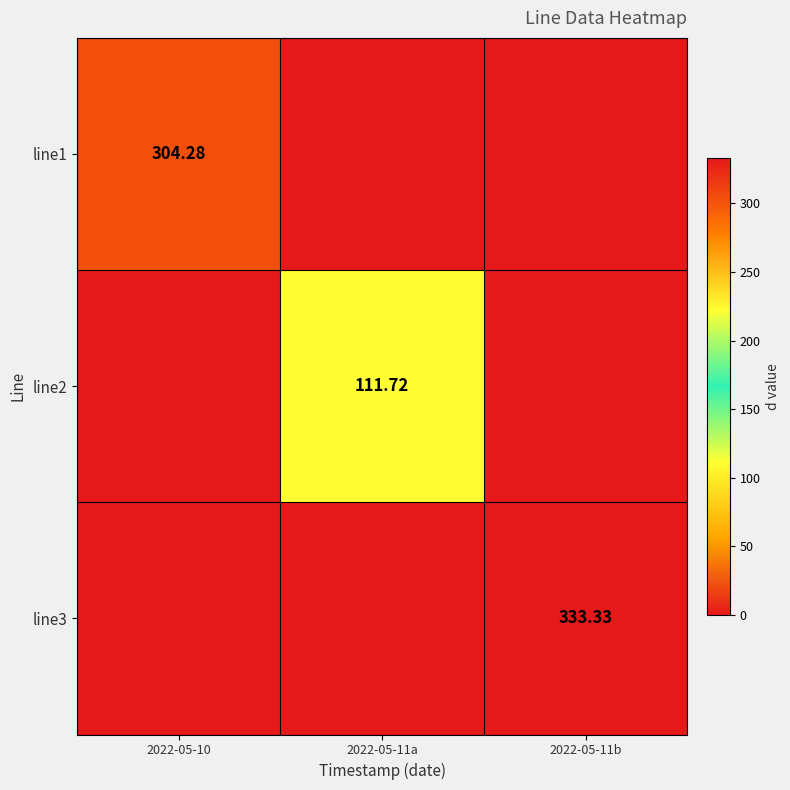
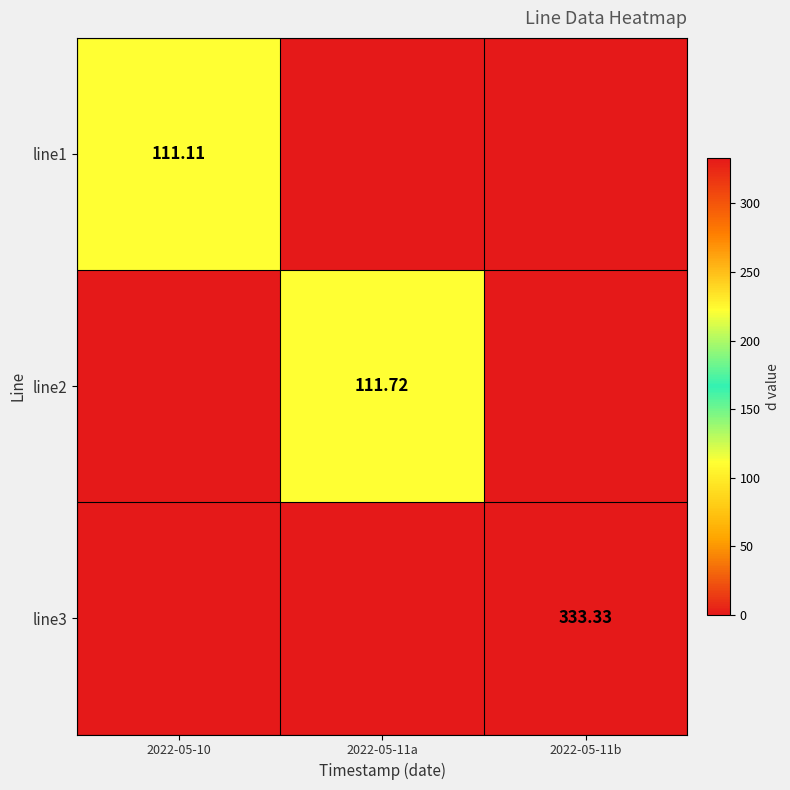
line1, 2022-05-10: 304.28 -> 111.11
